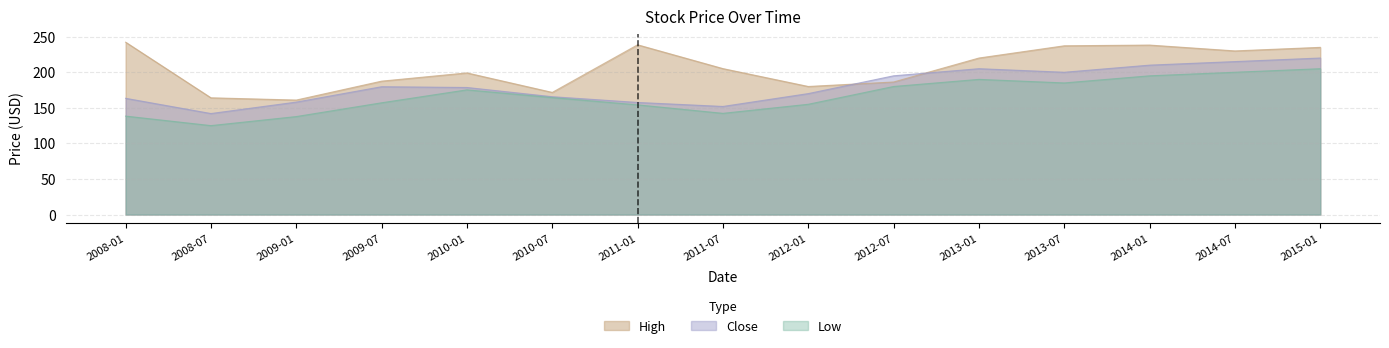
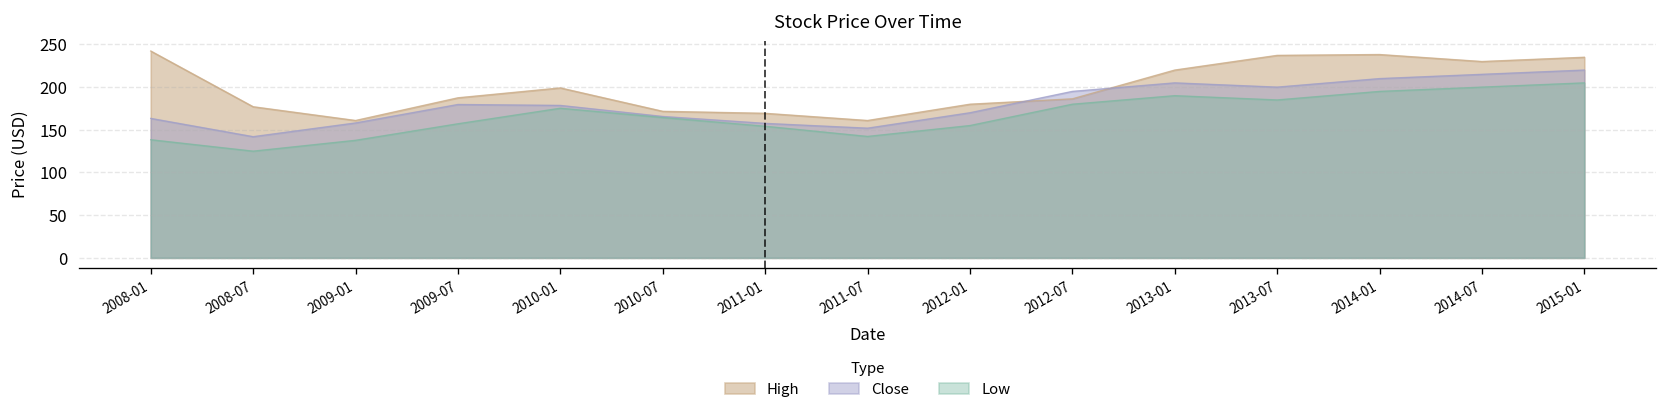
High, 2008-07: 160 -> 180
High, 2011-01: 240 -> 170
High, 2011-07: 210 -> 160
